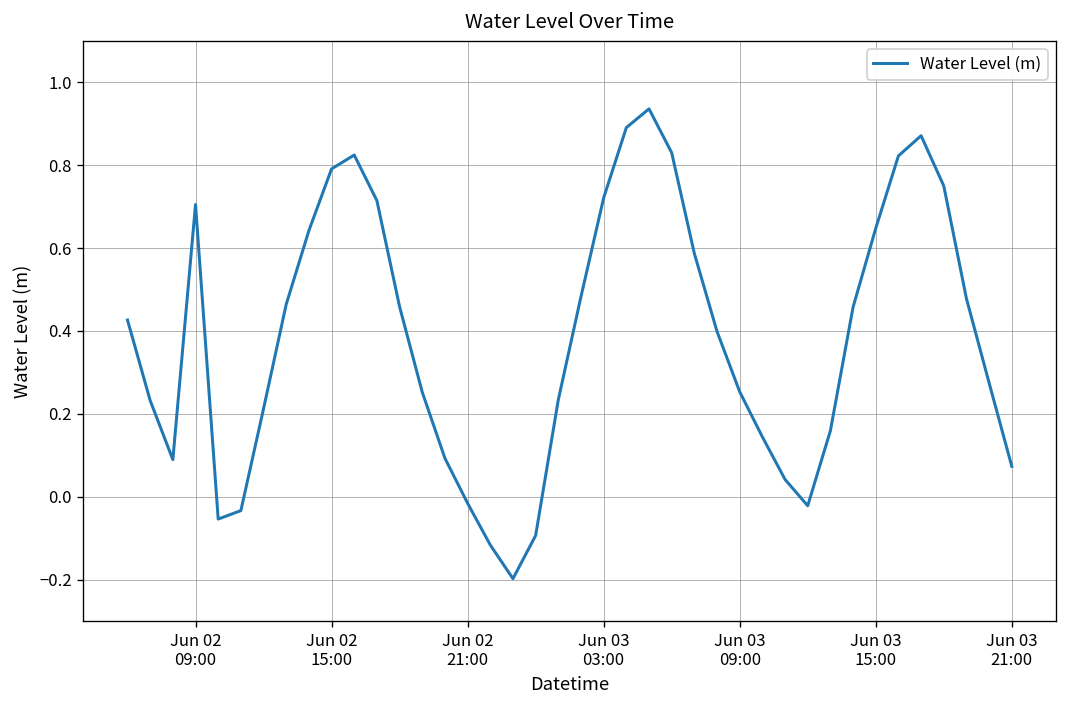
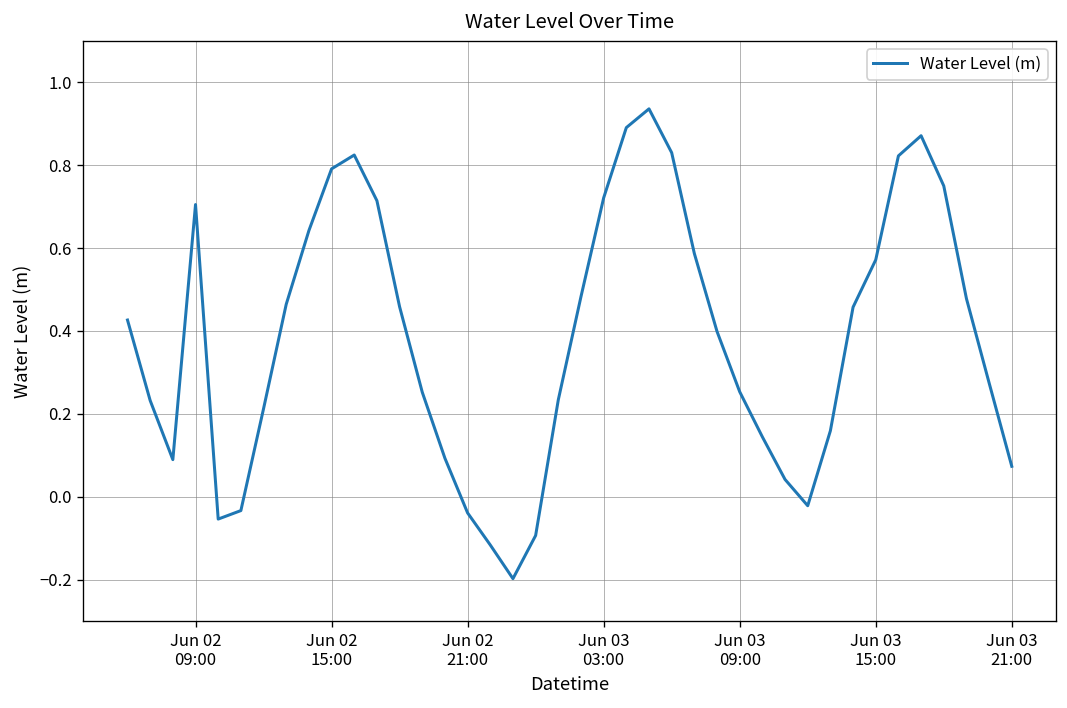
Jun 02 21:00: -0.02 -> -0.04
Jun 03 15:00: 0.65 -> 0.57
